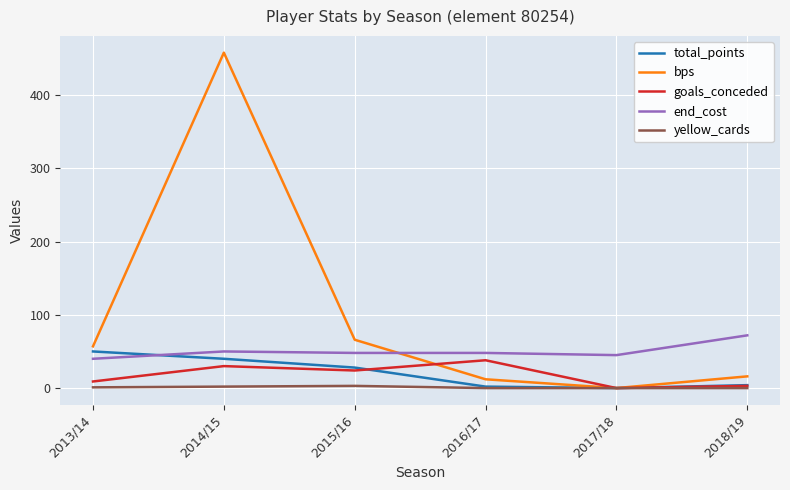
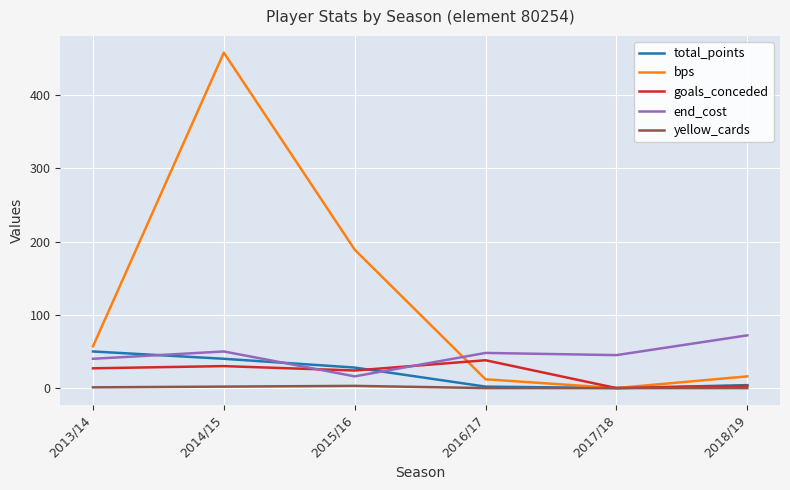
goals_conceded, 2013/14: 10 -> 30
bps, 2015/16: 70 -> 190
end_cost, 2015/16: 50 -> 20
